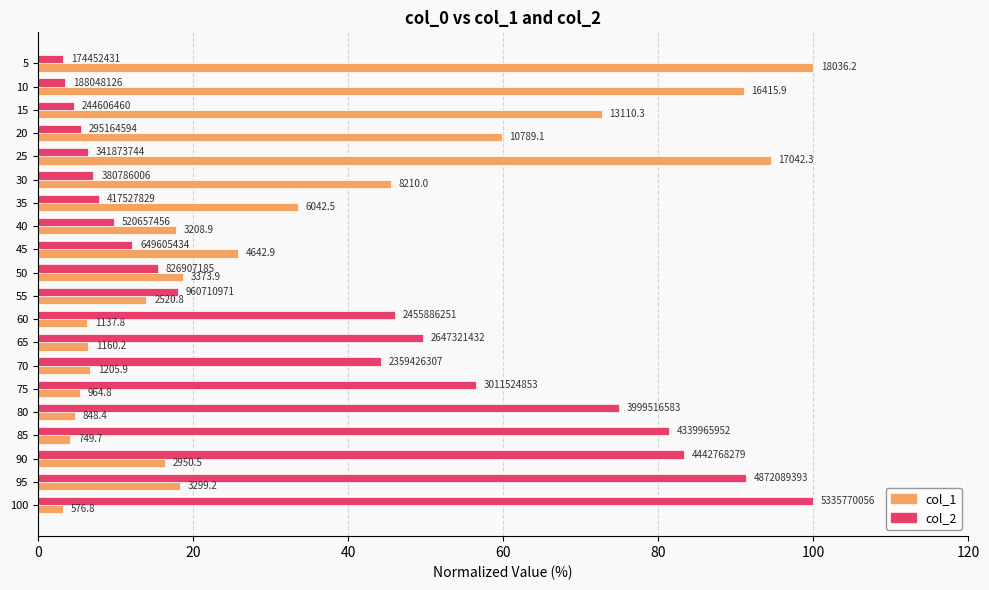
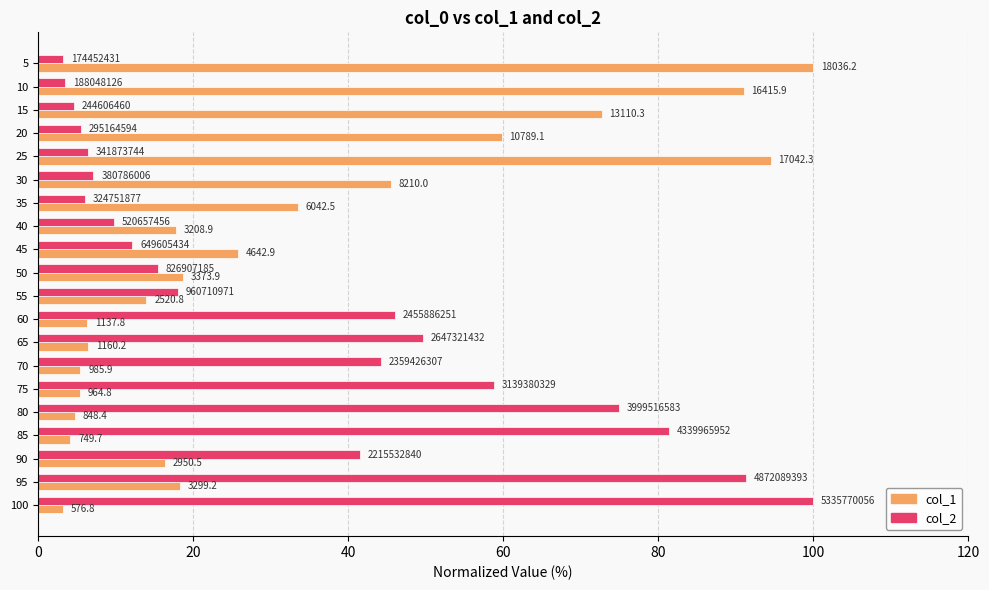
col_2, 35: 417527829 -> 324751877
col_1, 70: 1205.9 -> 985.9
col_2, 75: 3011524853 -> 3139380329
col_2, 90: 4442768279 -> 2215532840
